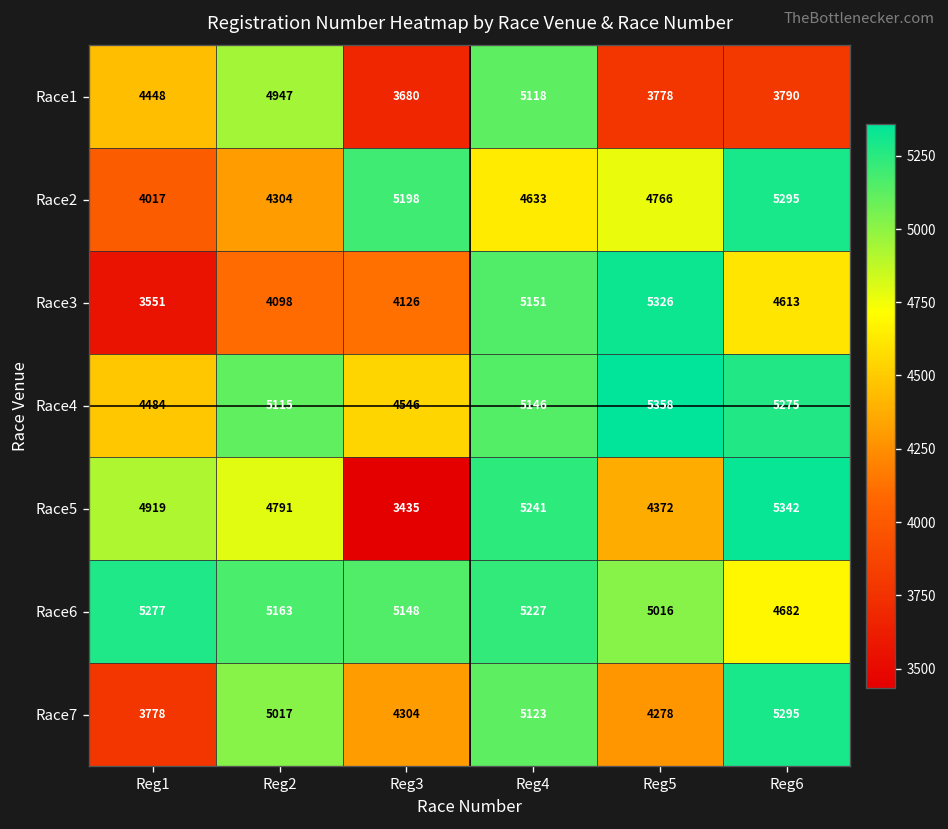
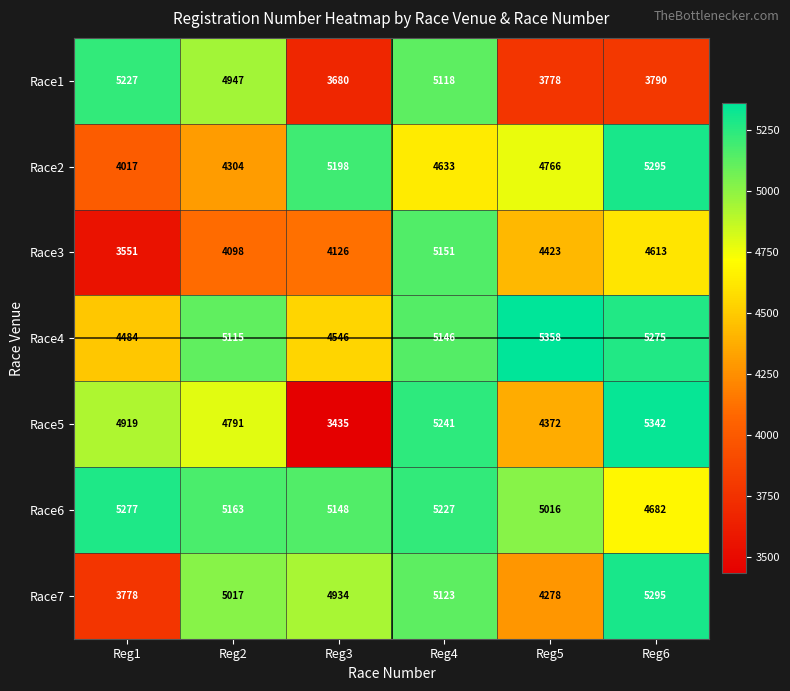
Race1, Reg1: 4448 -> 5227
Race3, Reg5: 5326 -> 4423
Race7, Reg3: 4304 -> 4934
